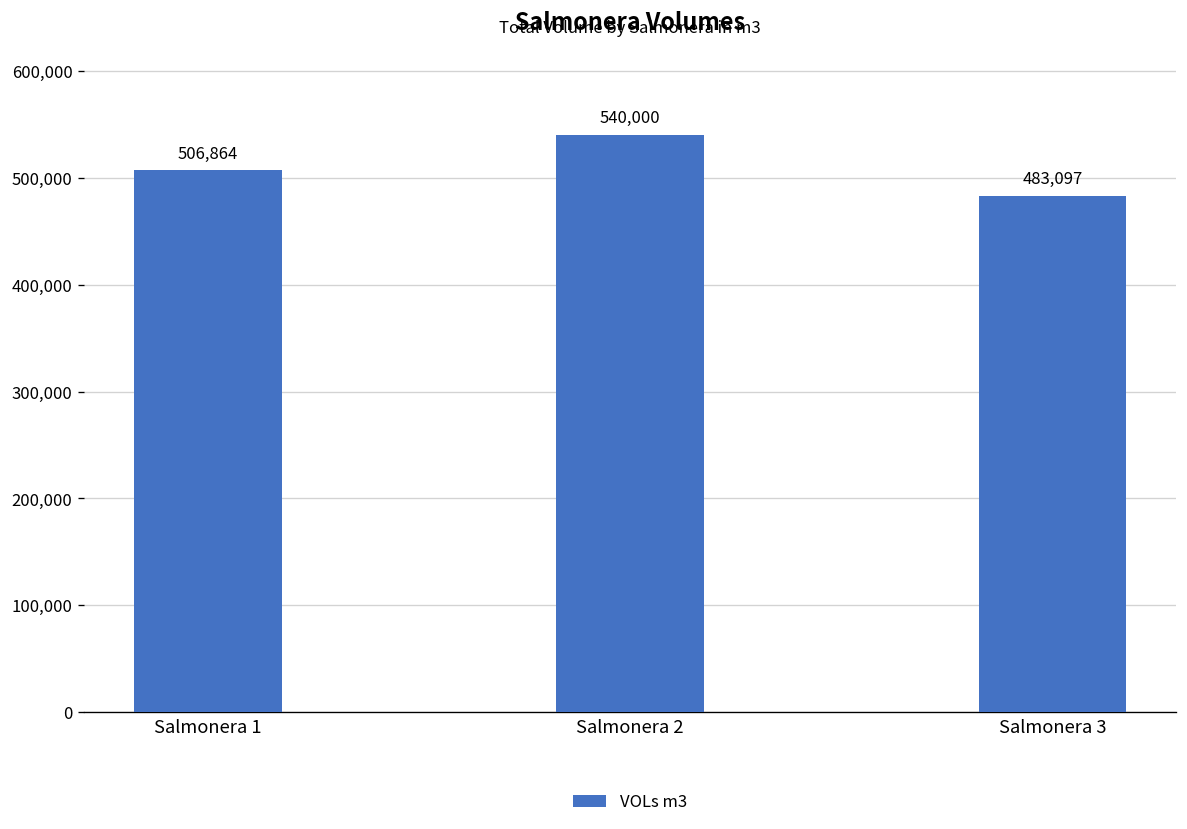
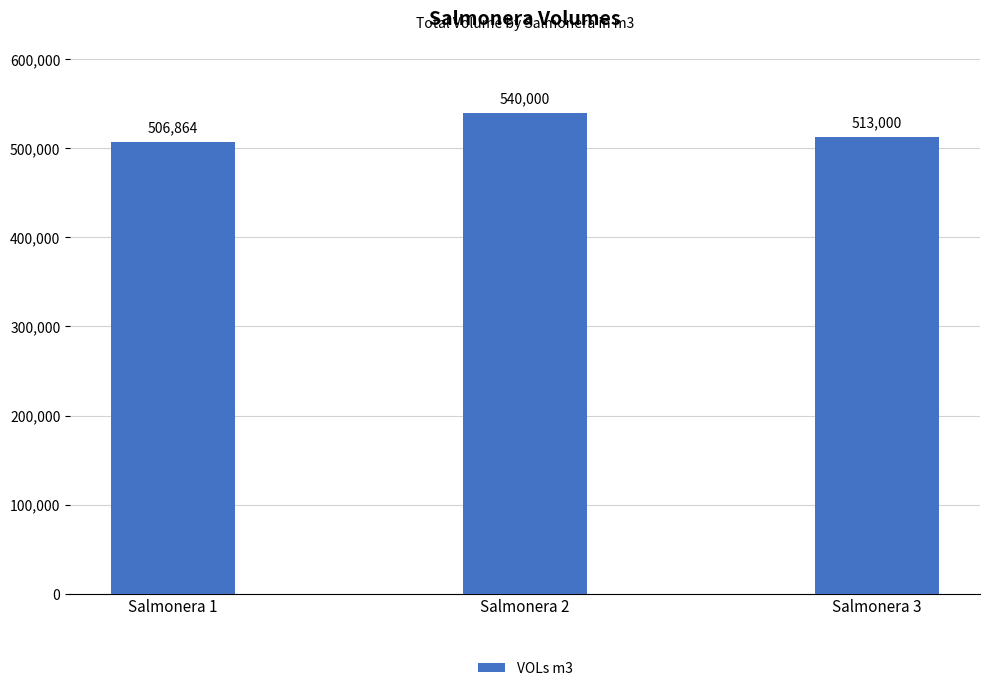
Salmonera 3: 483,097 -> 513,000
